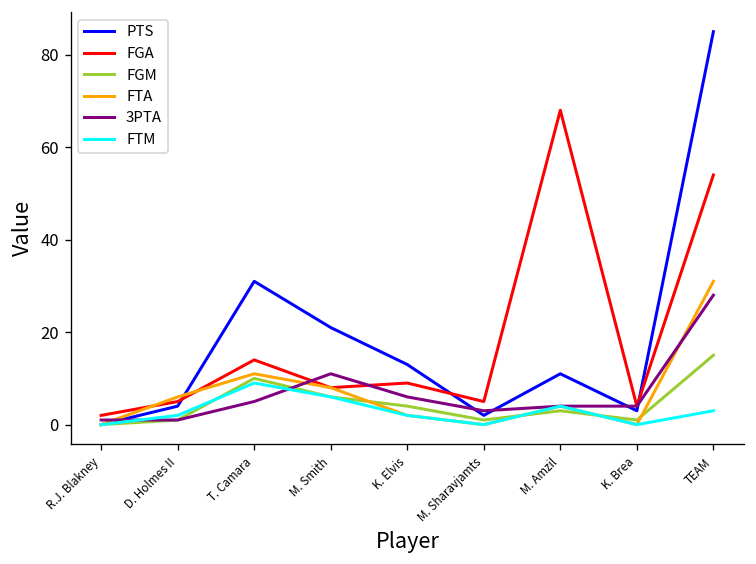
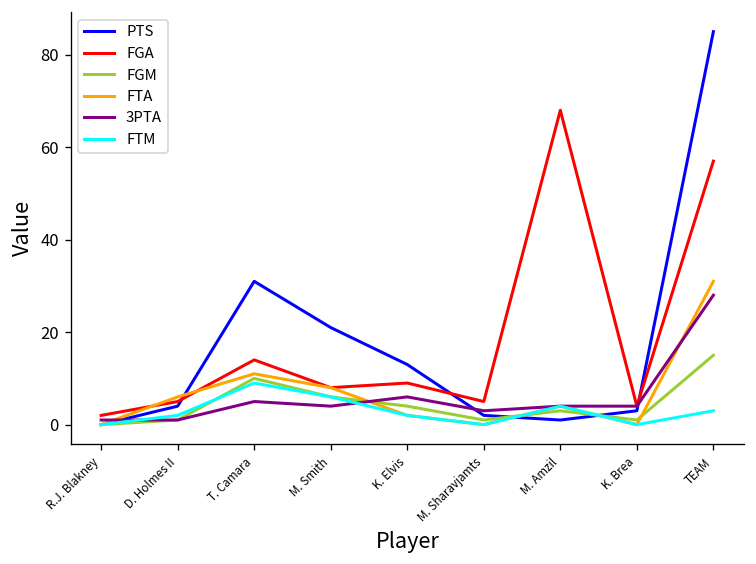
3PTA, M. Smith: 11 -> 4
PTS, M. Amzil: 11 -> 1
FGA, TEAM: 54 -> 57
